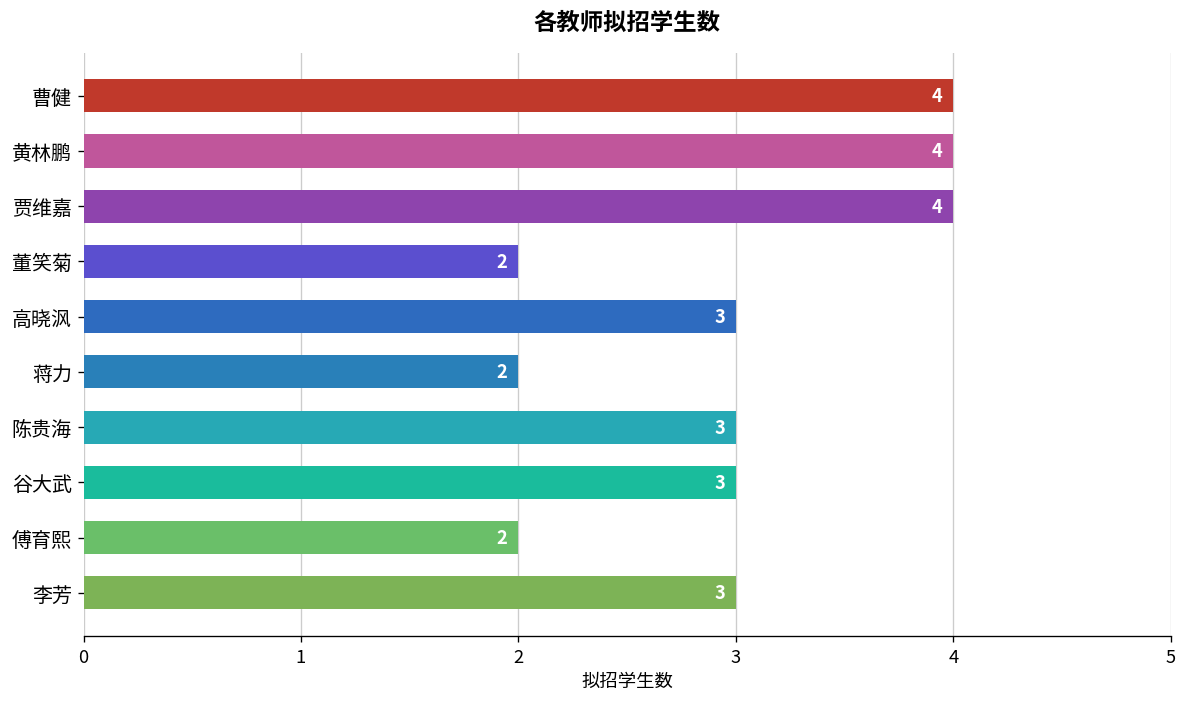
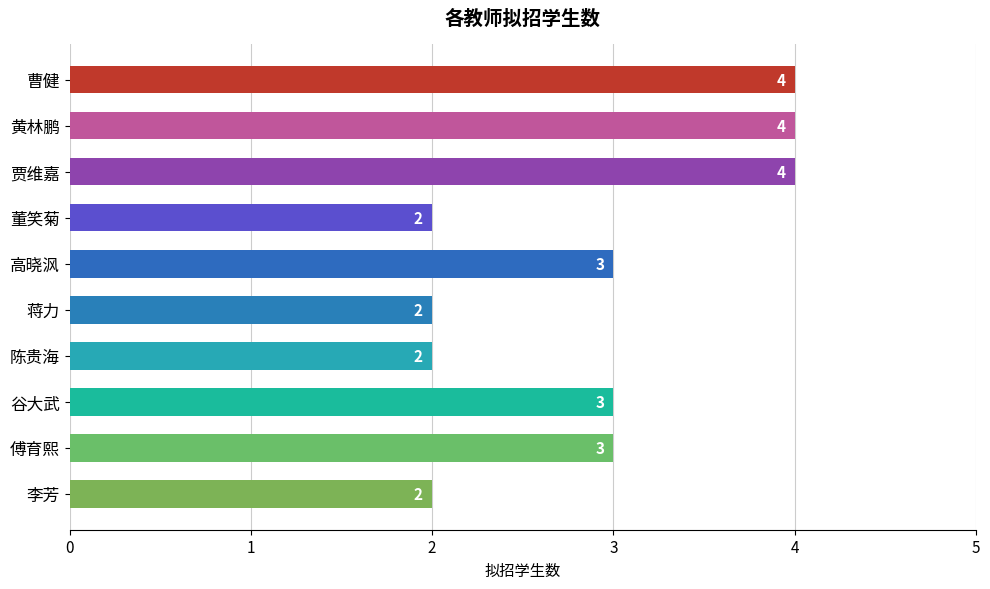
陈贵海: 3 -> 2
傅育熙: 2 -> 3
李芳: 3 -> 2
